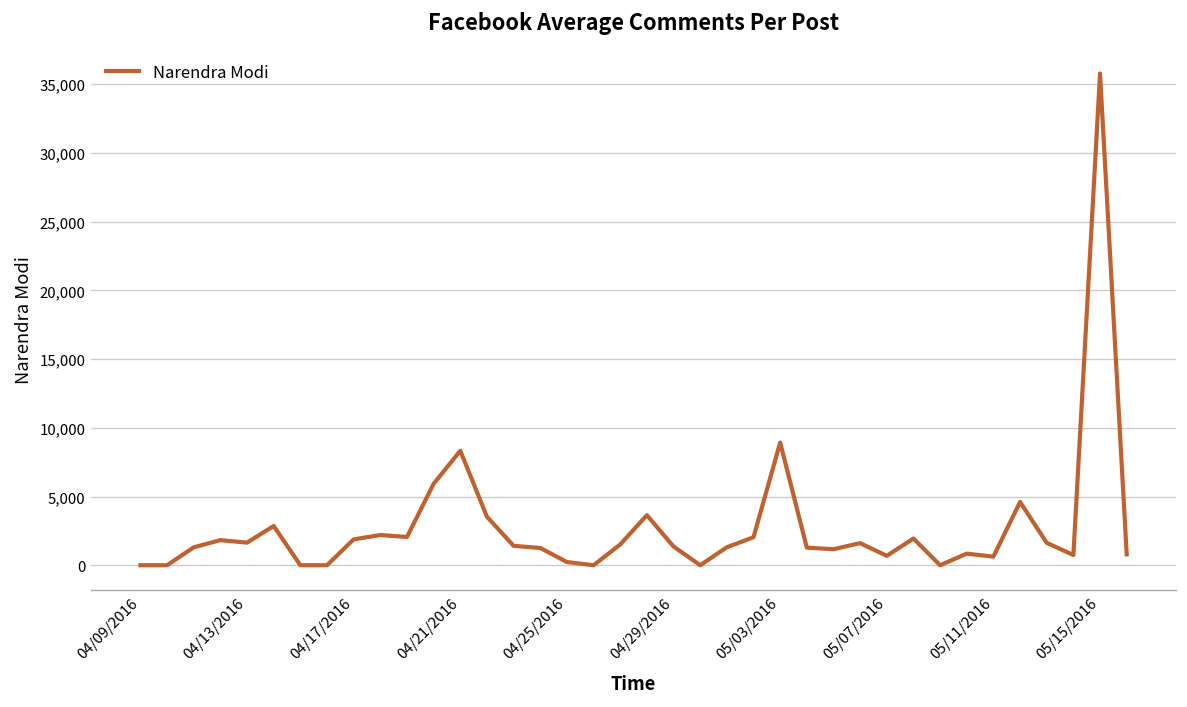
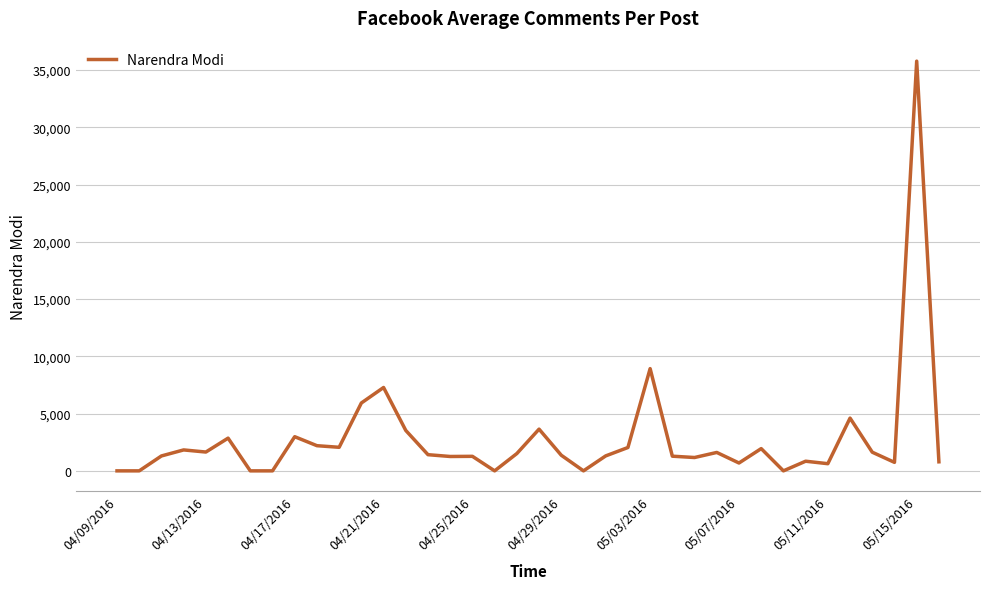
04/17/2016: 1,900 -> 3,000
04/21/2016: 8,300 -> 7,300
04/25/2016: 200 -> 1,300
